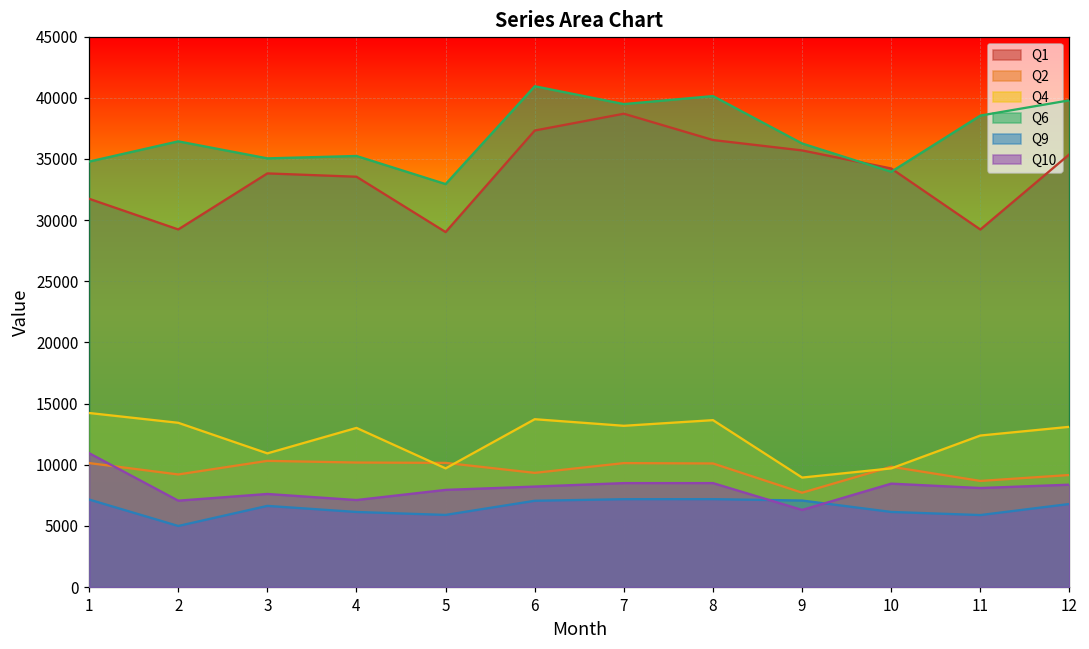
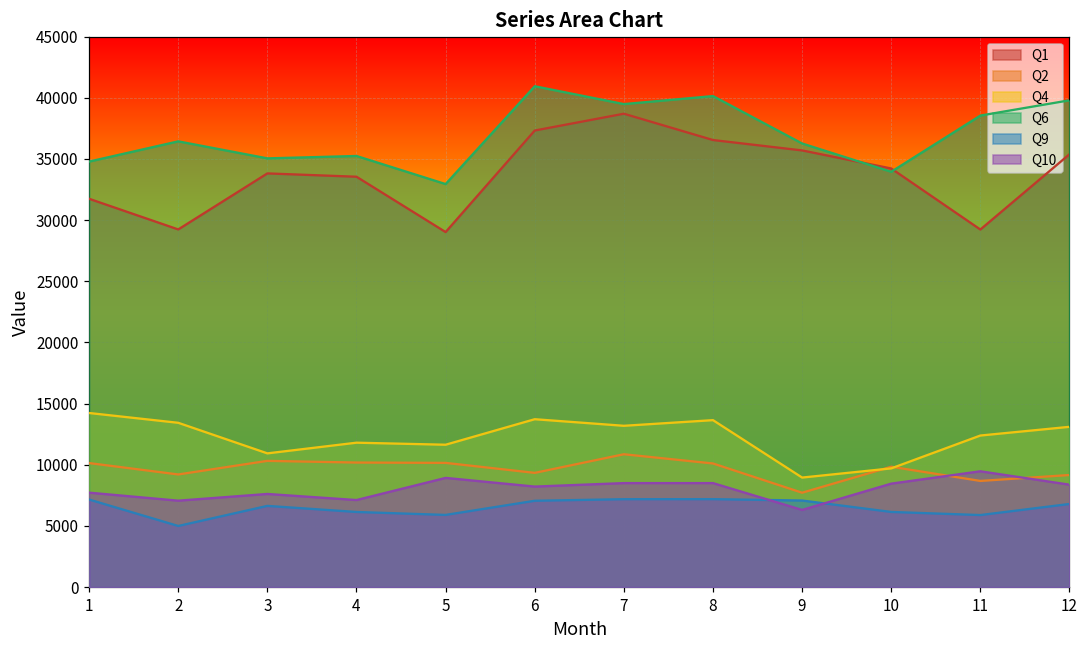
Q10, 1: 11000 -> 7700
Q4, 4: 13000 -> 11800
Q4, 5: 9700 -> 11600
Q10, 5: 7900 -> 8900
Q2, 7: 10100 -> 10900
Q10, 11: 8100 -> 9500
